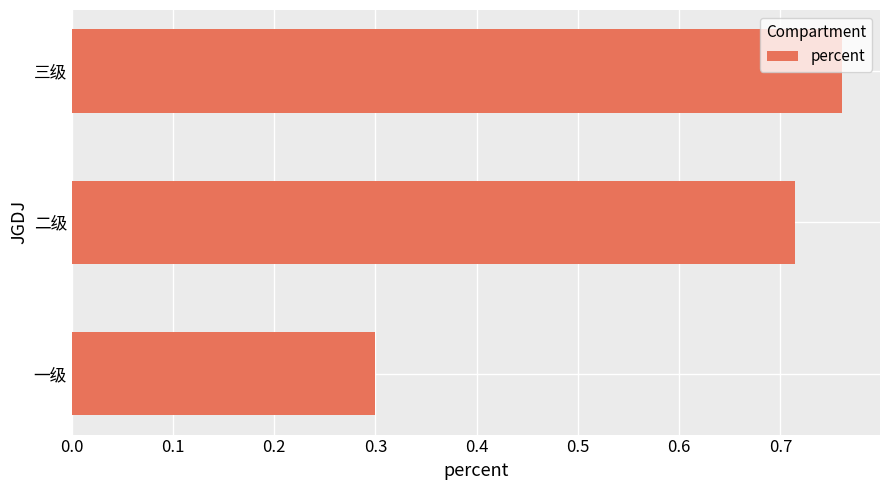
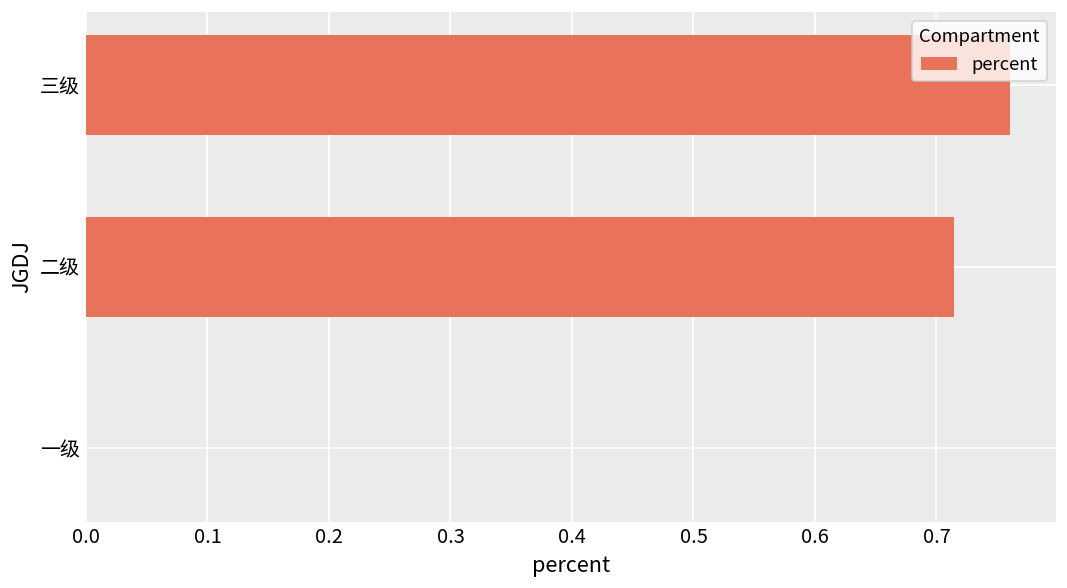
一级: 0.3 -> 0.0
